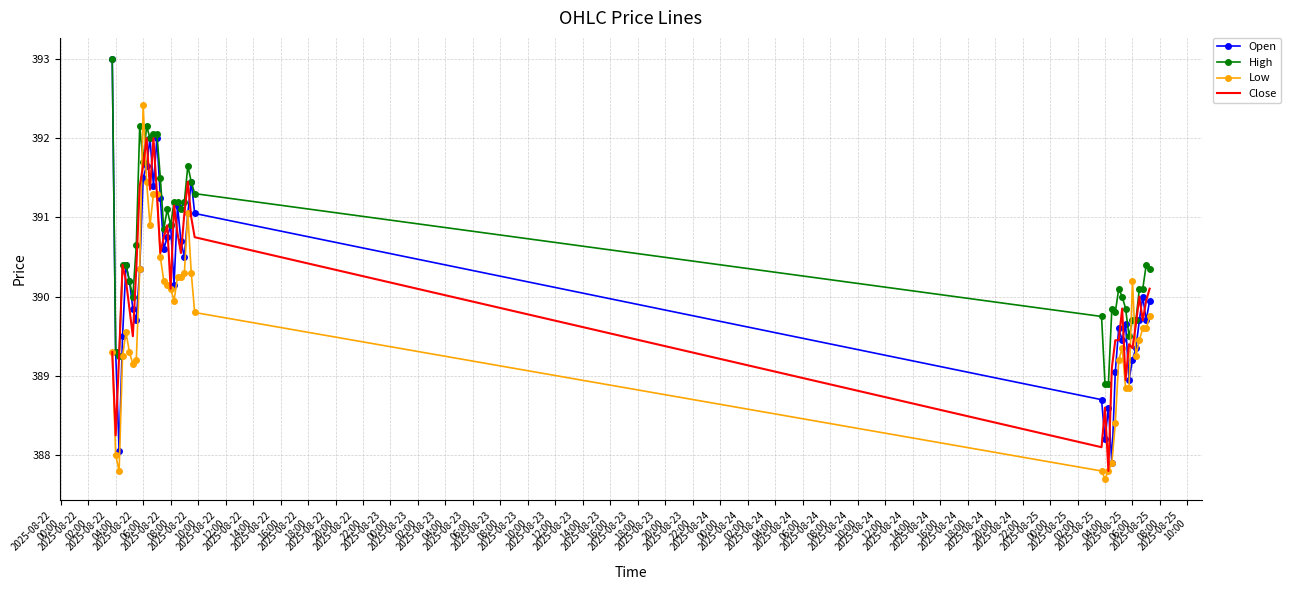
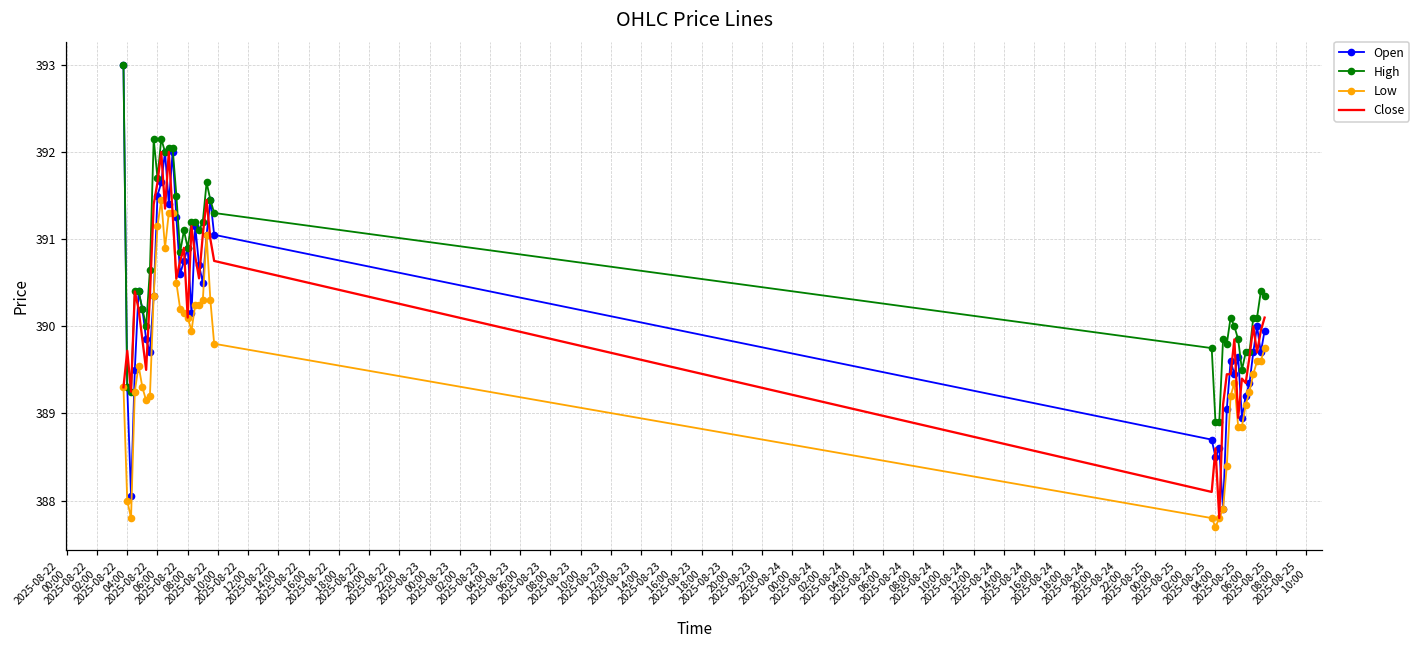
Close, 2025-08-22 04:00: 388.3 -> 389.7
Low, 2025-08-22 06:00: 392.4 -> 391.2
Open, 2025-08-25 04:00: 388.2 -> 388.5
Low, 2025-08-25 06:00: 390.2 -> 389.1
